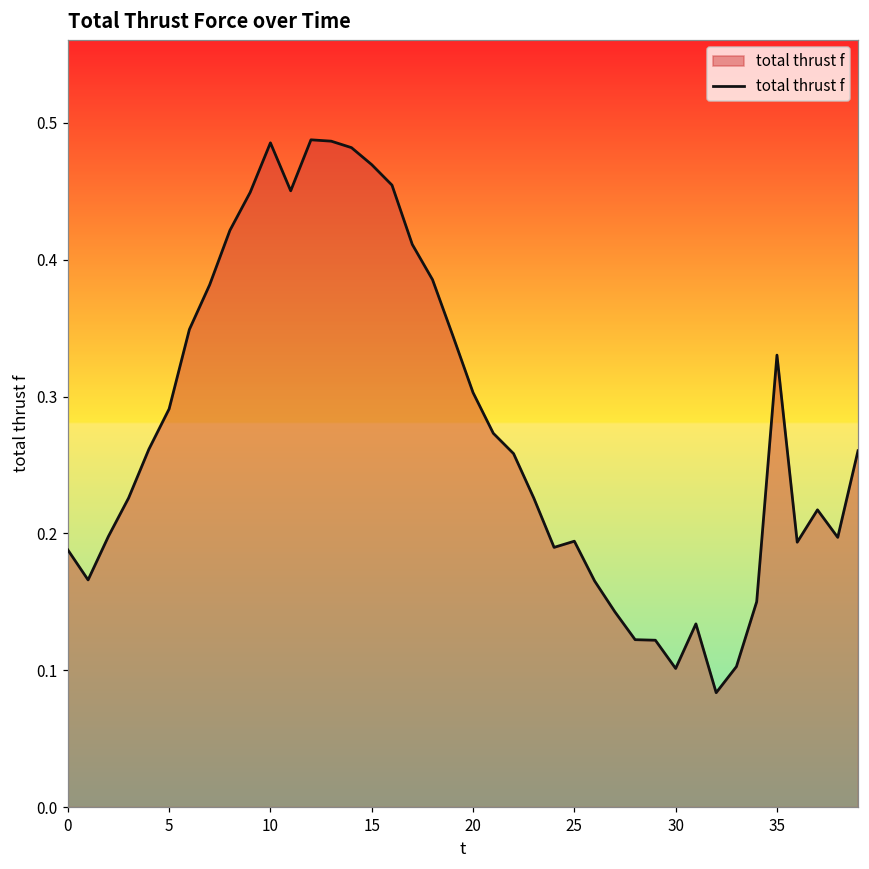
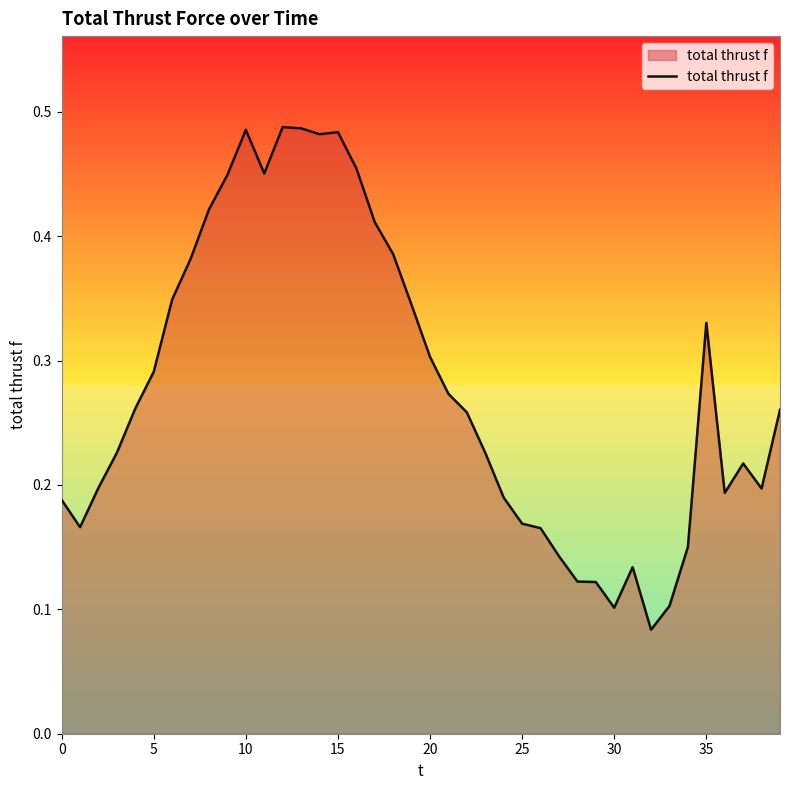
15: 0.470 -> 0.484
25: 0.194 -> 0.169
